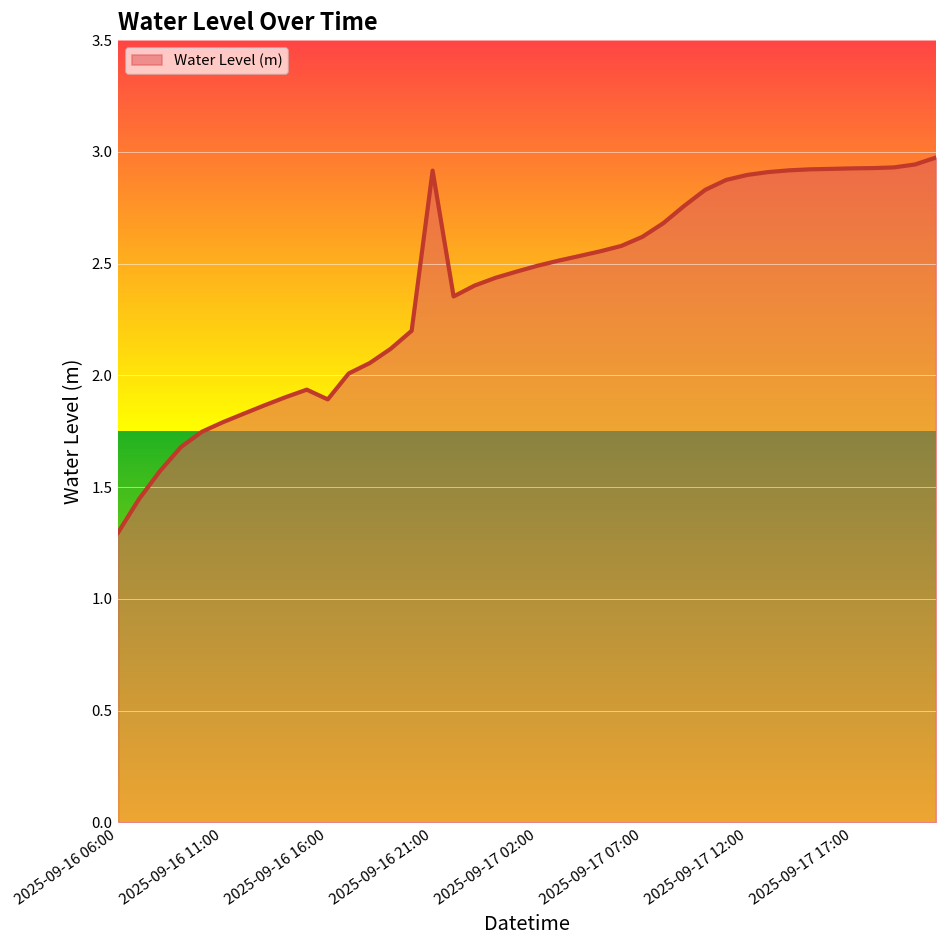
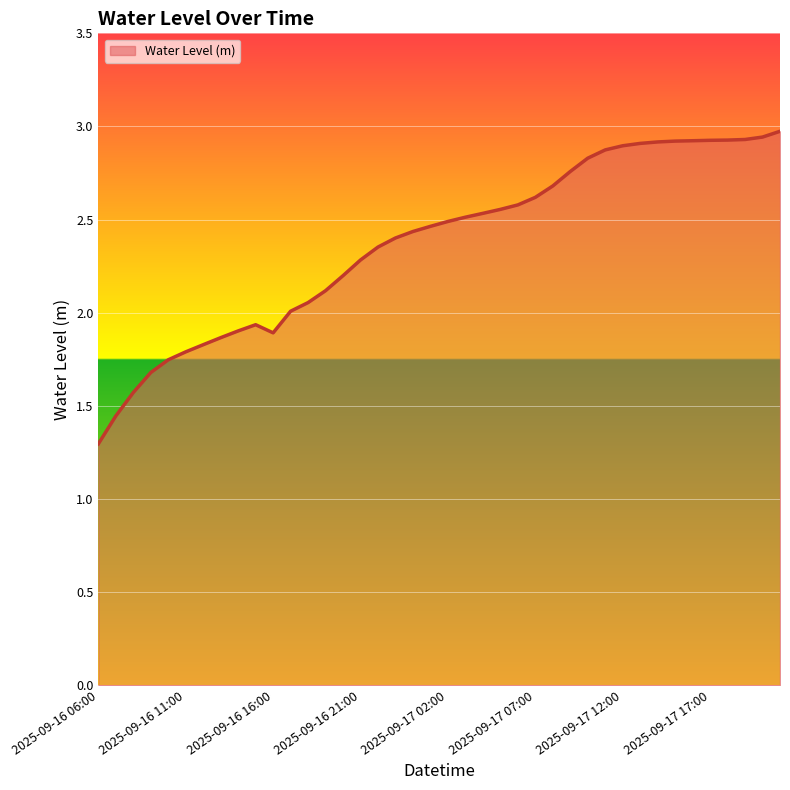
2025-09-16 21:00: 2.92 -> 2.28
